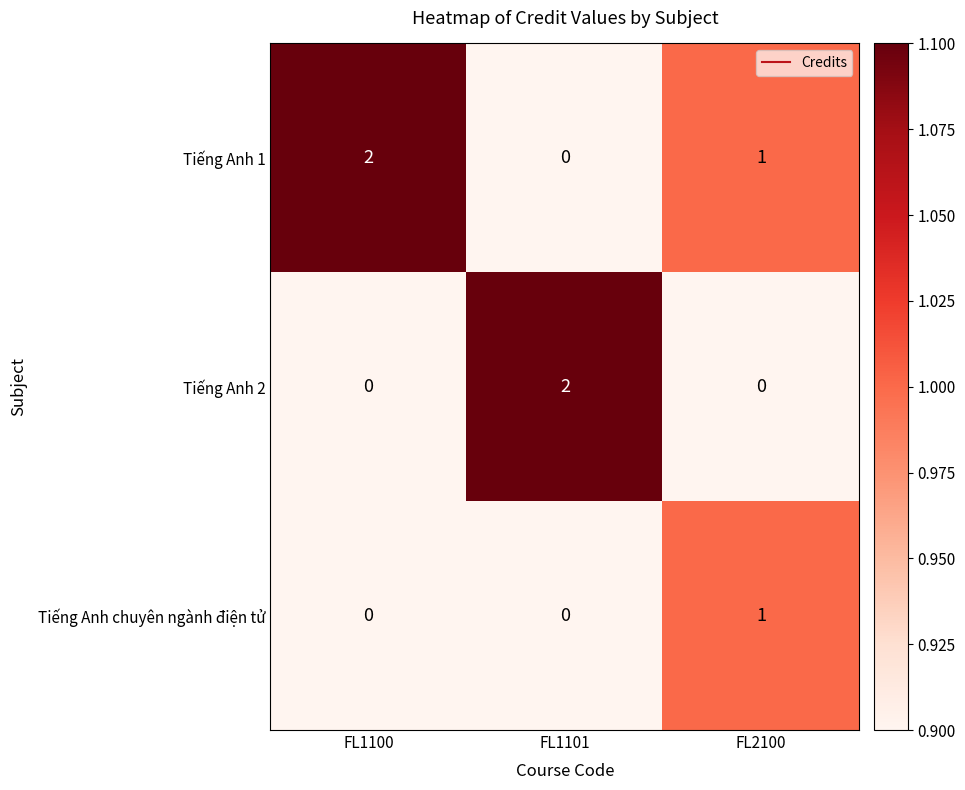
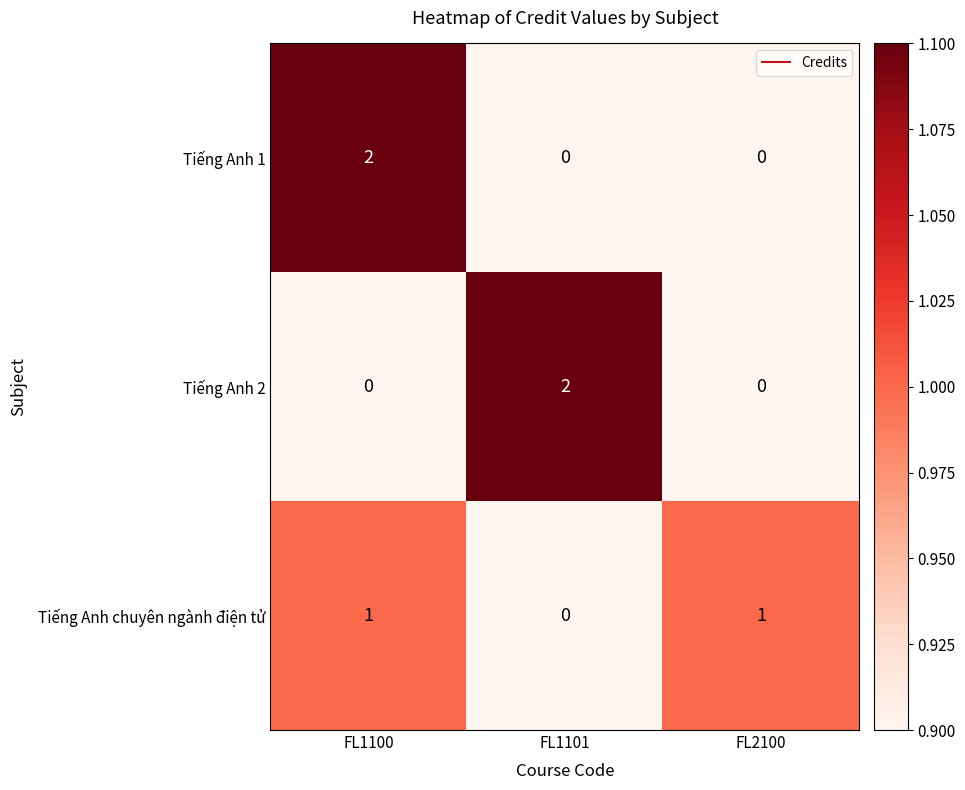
Tiếng Anh 1, FL2100: 1 -> 0
Tiếng Anh chuyên ngành điện tử, FL1100: 0 -> 1
